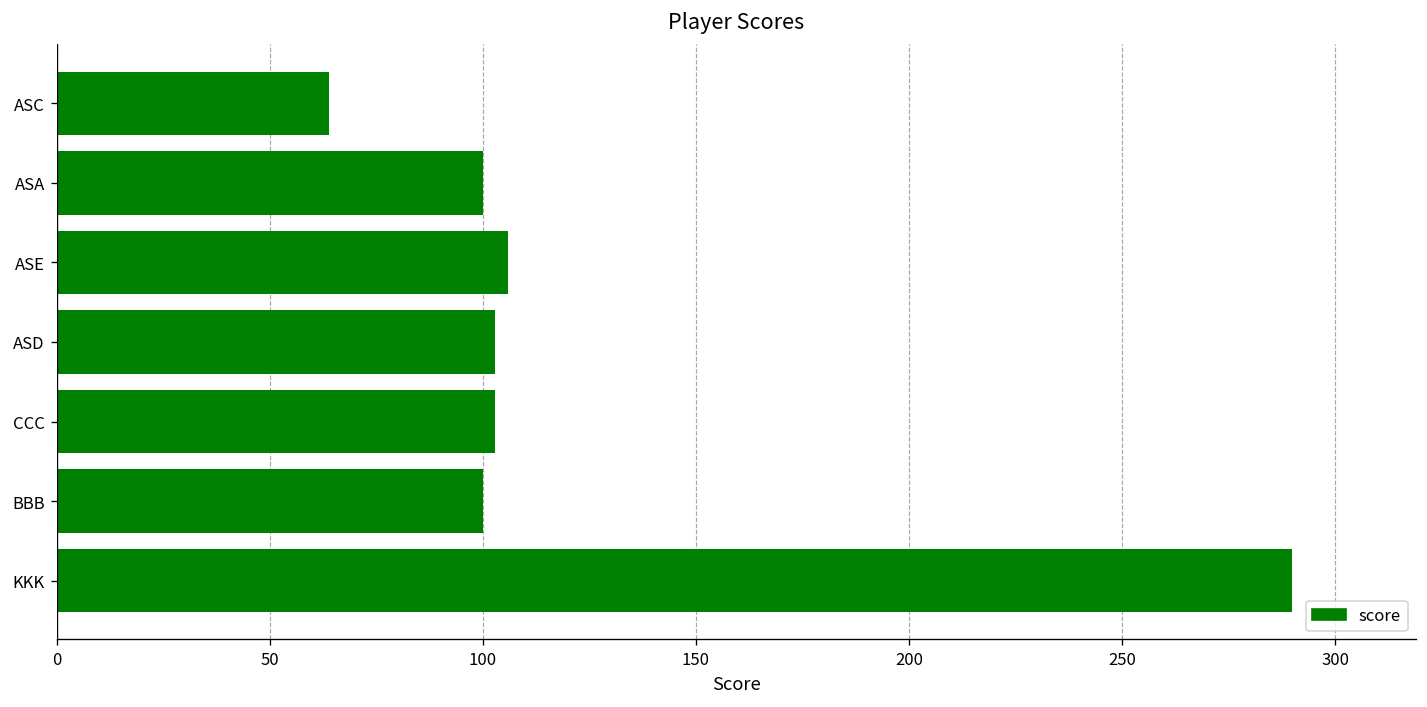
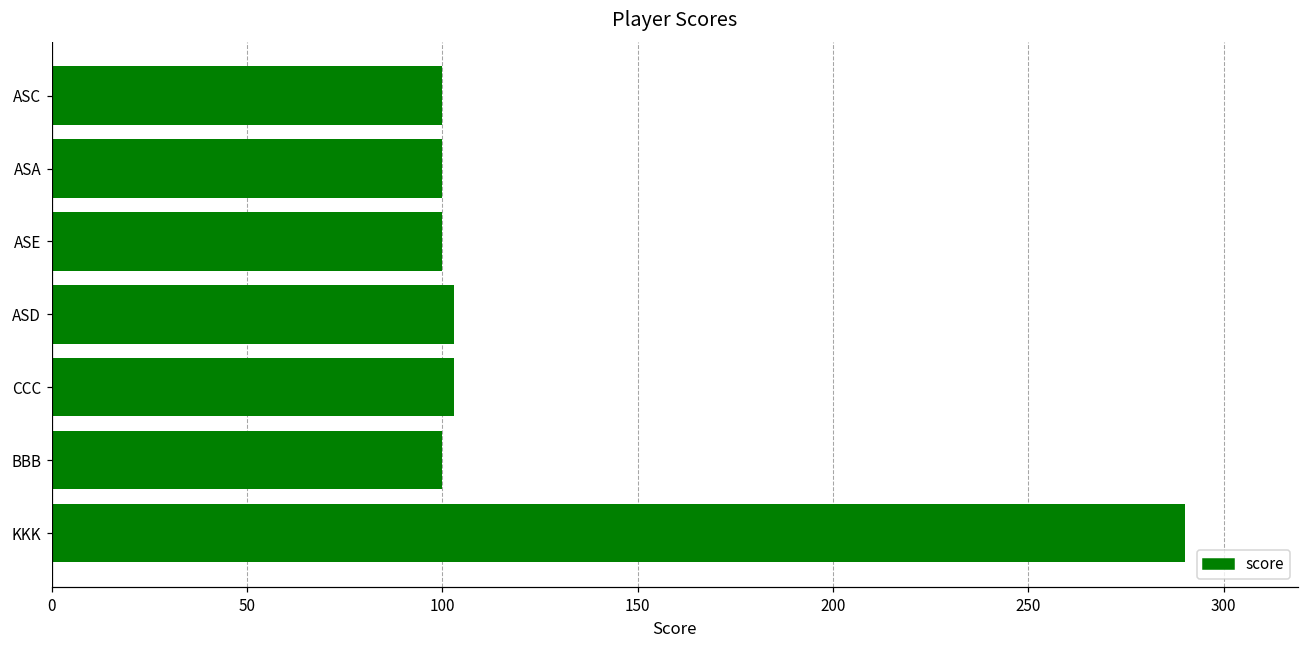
ASC: 64 -> 100
ASE: 106 -> 100
